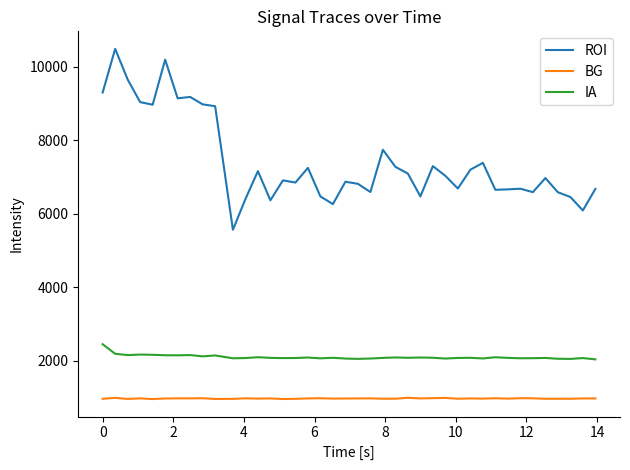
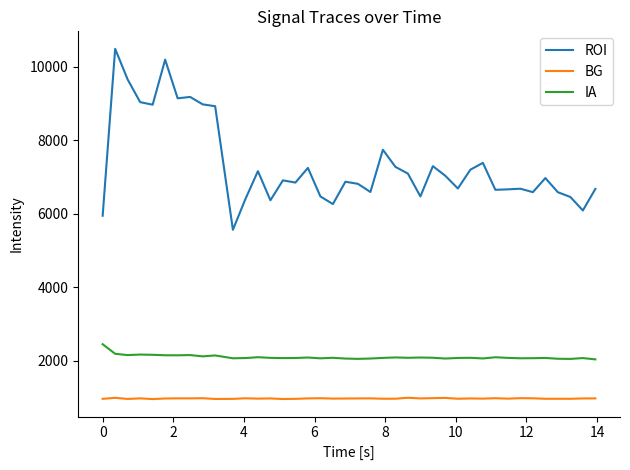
ROI, 0: 9300 -> 5900
